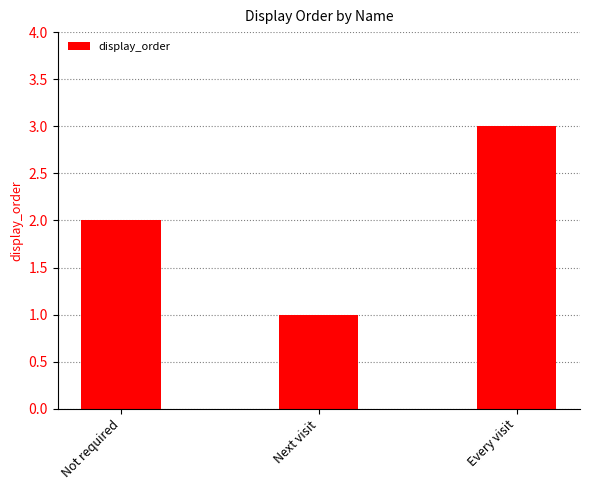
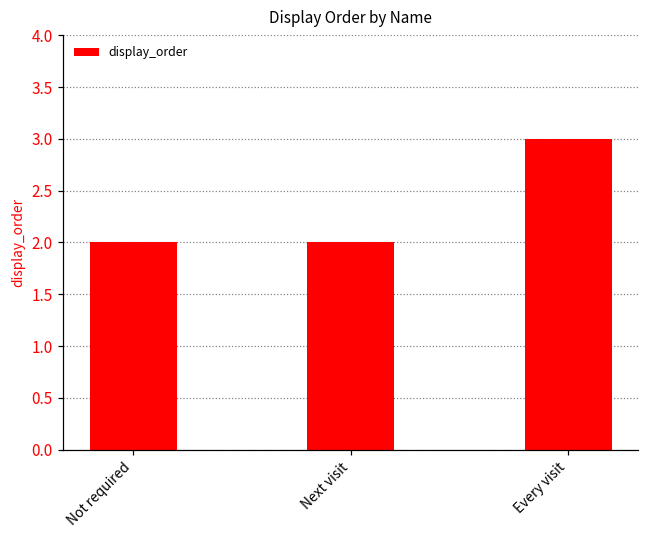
Next visit: 1 -> 2
